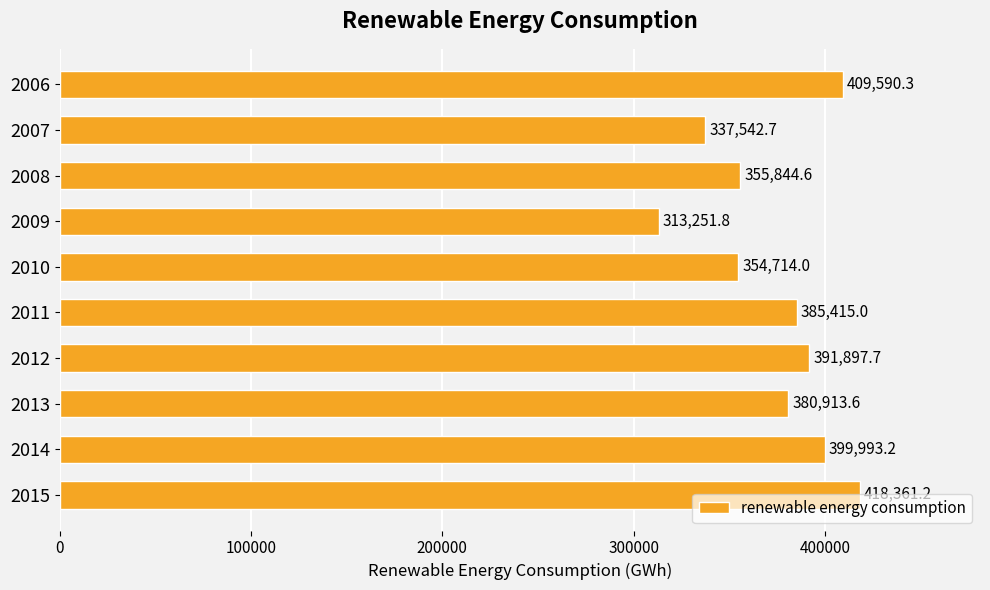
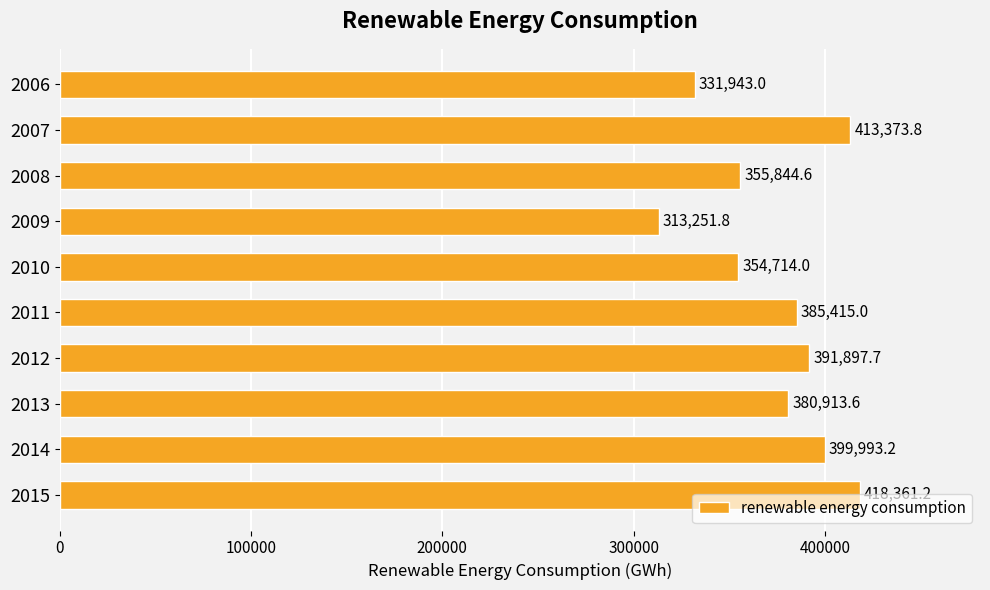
2006: 409,590.3 -> 331,943.0
2007: 337,542.7 -> 413,373.8
